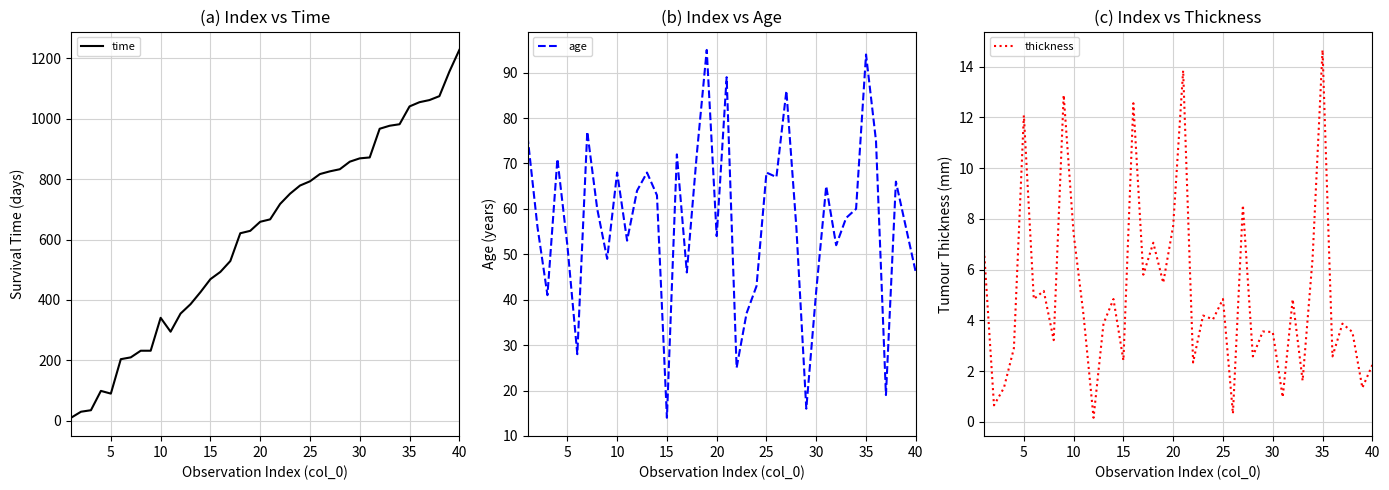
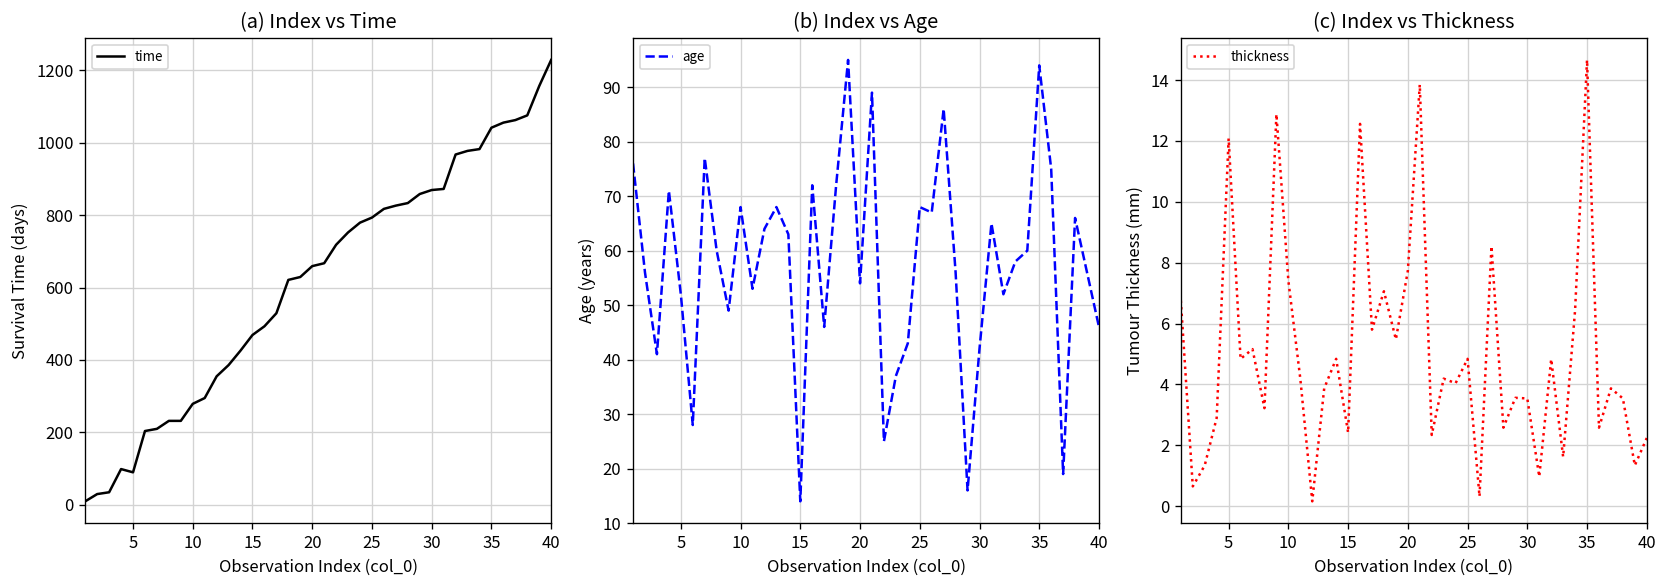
(a) Index vs Time, 10: 340 -> 280
